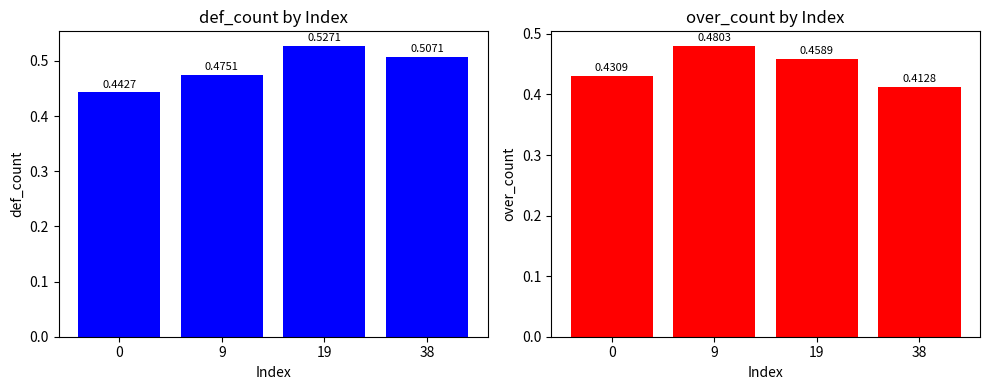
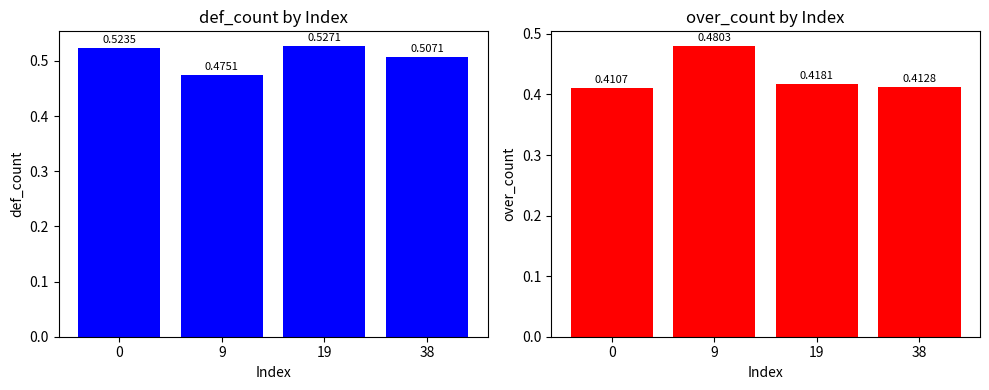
def_count by Index, 0: 0.4427 -> 0.5235
over_count by Index, 0: 0.4309 -> 0.4107
over_count by Index, 19: 0.4589 -> 0.4181
